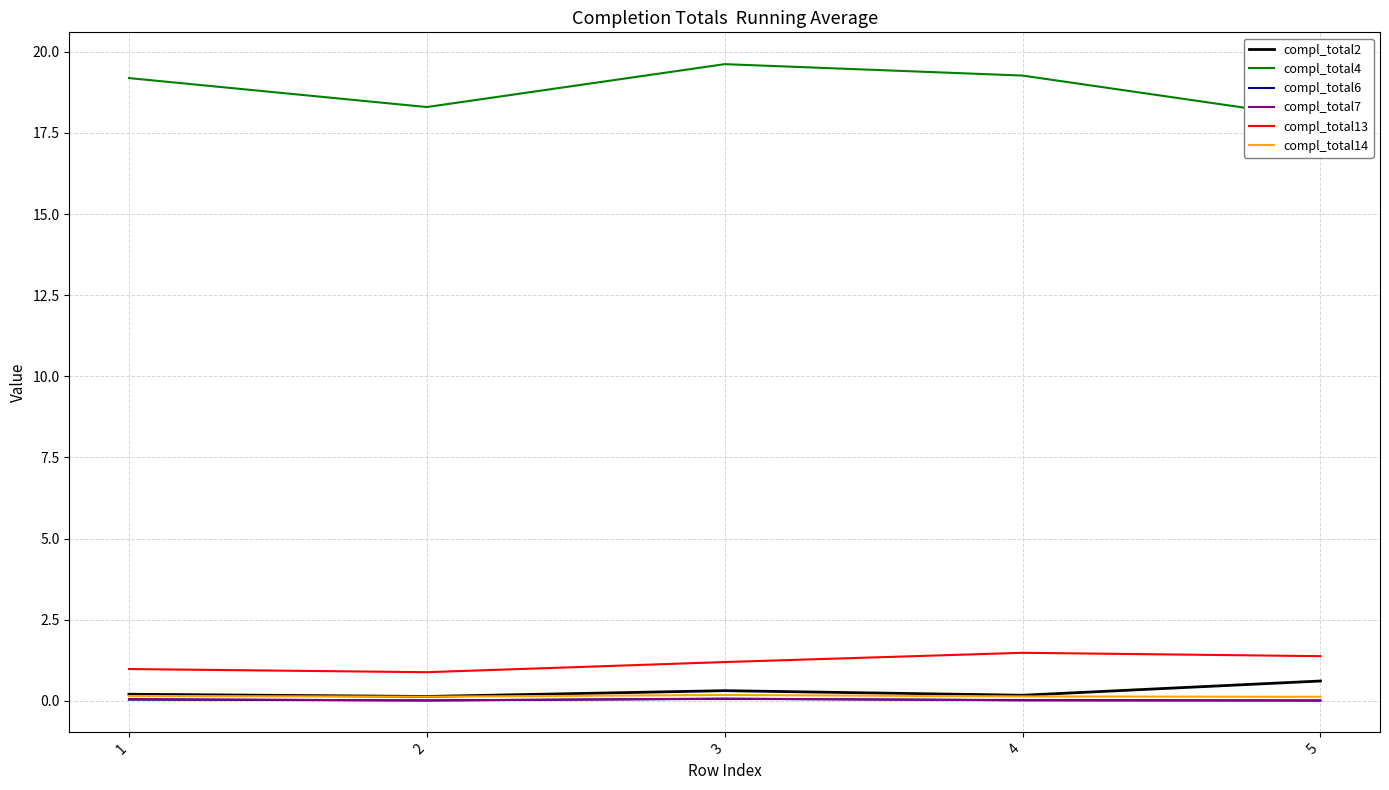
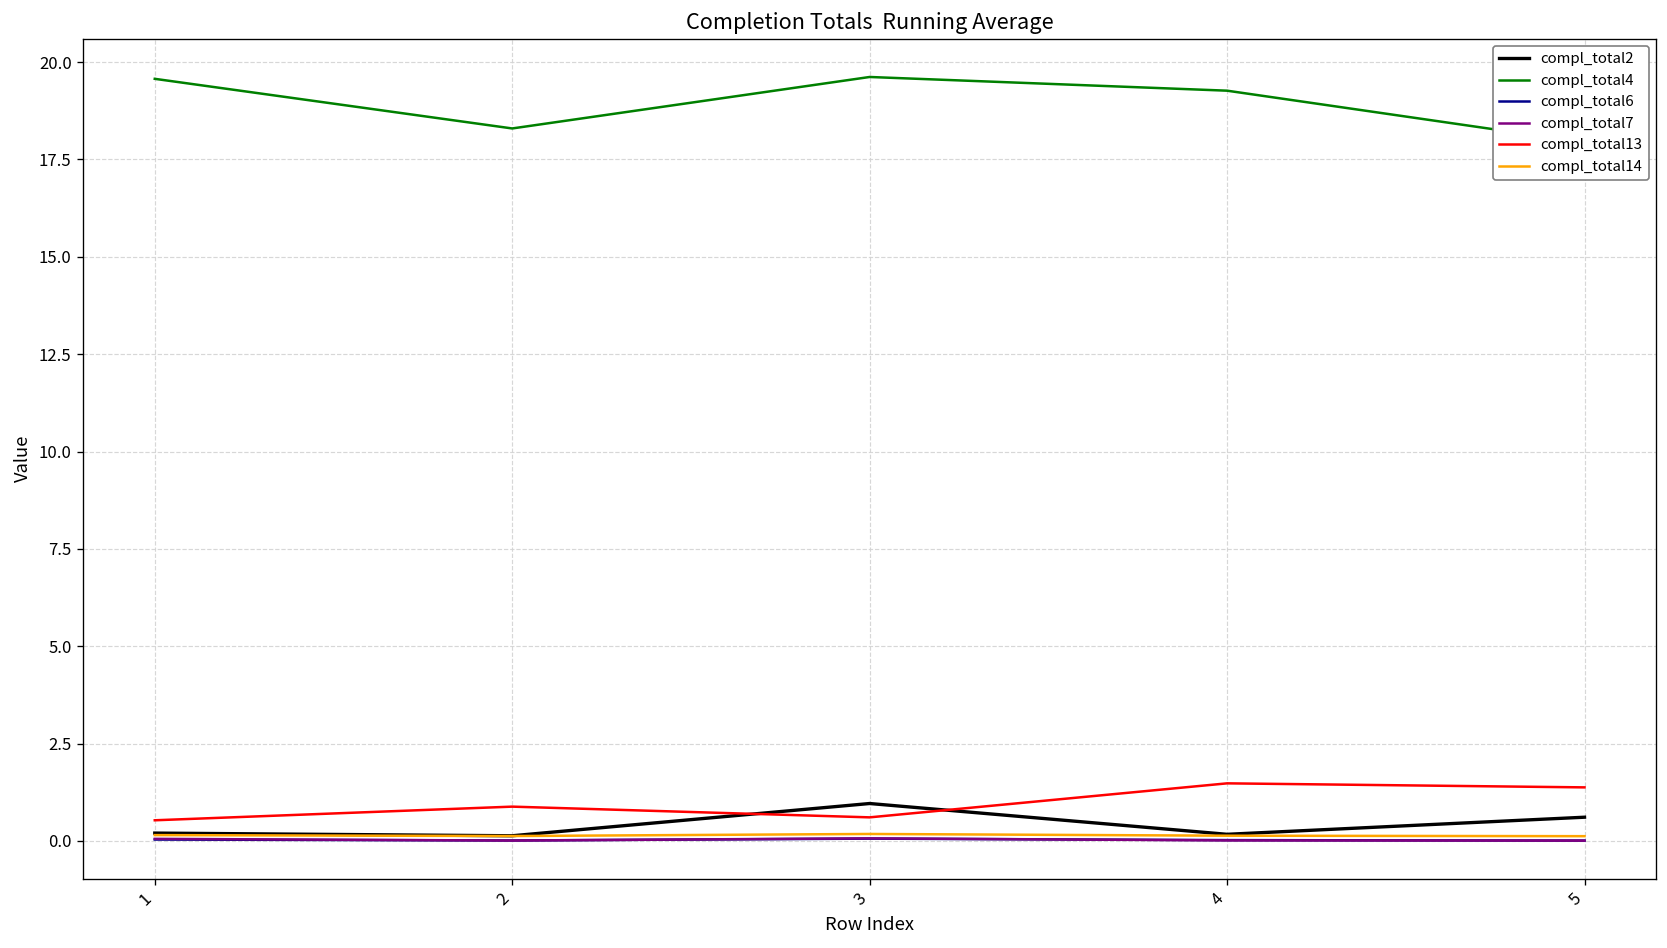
compl_total4, 1: 19.2 -> 19.6
compl_total13, 1: 1.0 -> 0.5
compl_total2, 3: 0.3 -> 1.0
compl_total13, 3: 1.2 -> 0.6
